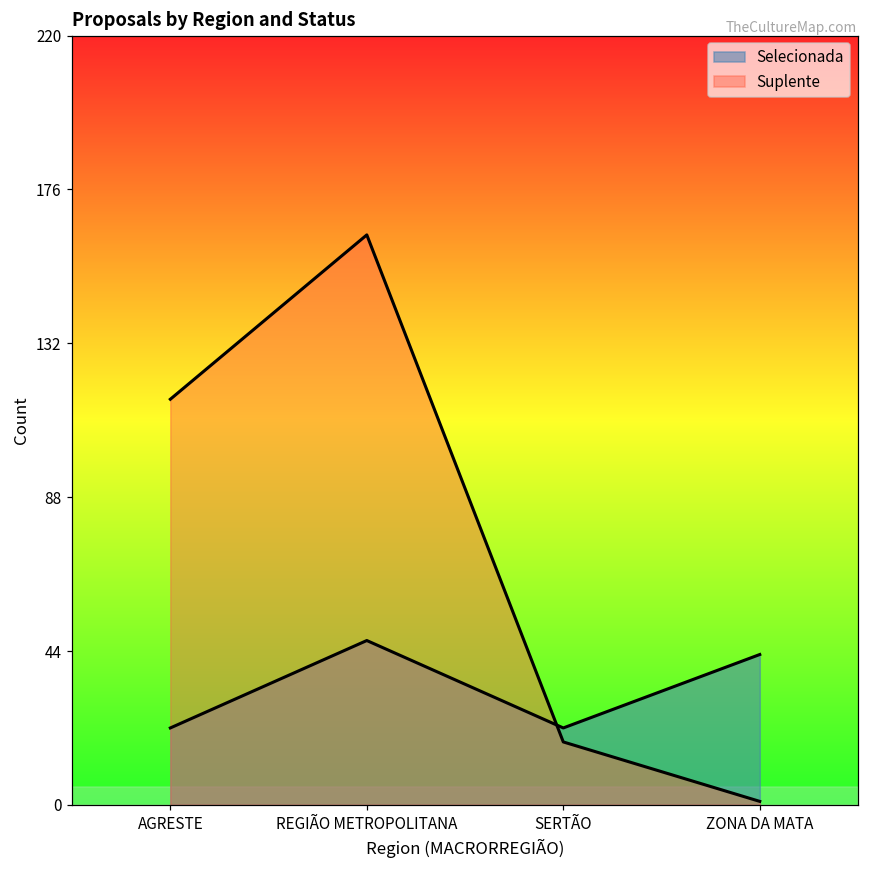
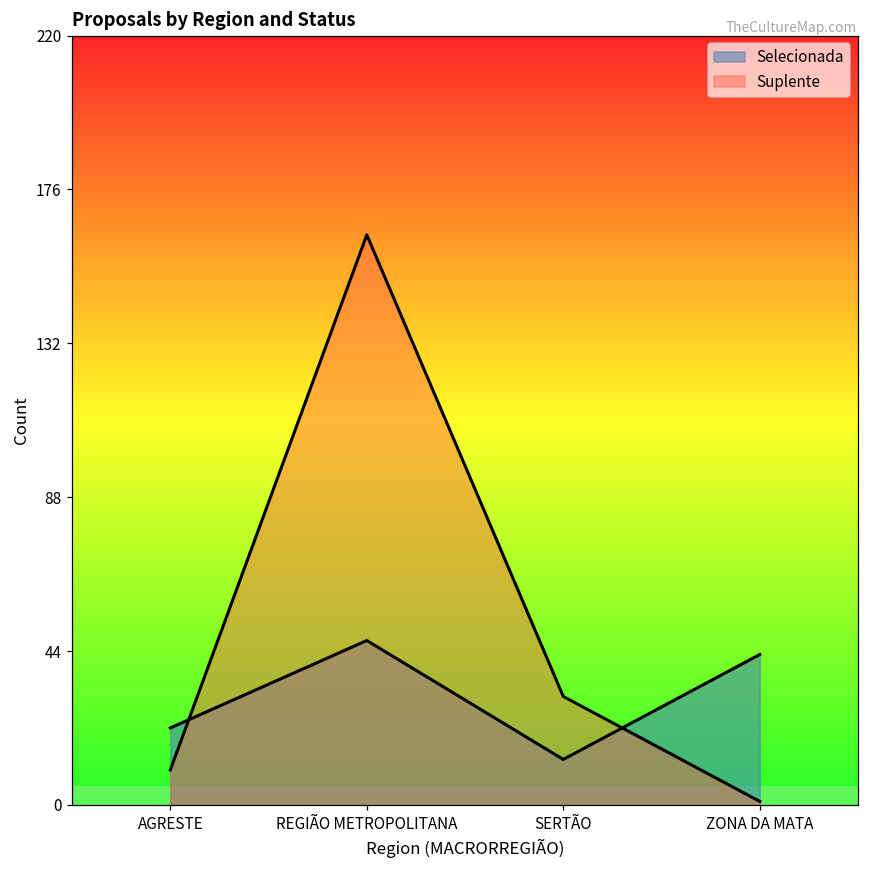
Suplente, AGRESTE: 116 -> 10
Selecionada, SERTÃO: 22 -> 13
Suplente, SERTÃO: 18 -> 31
